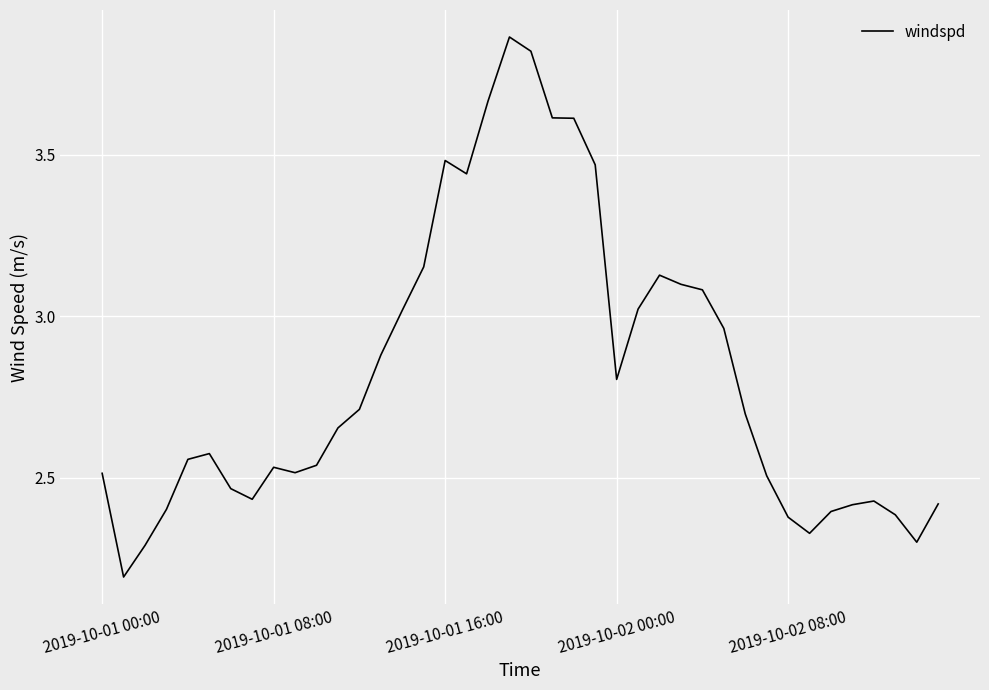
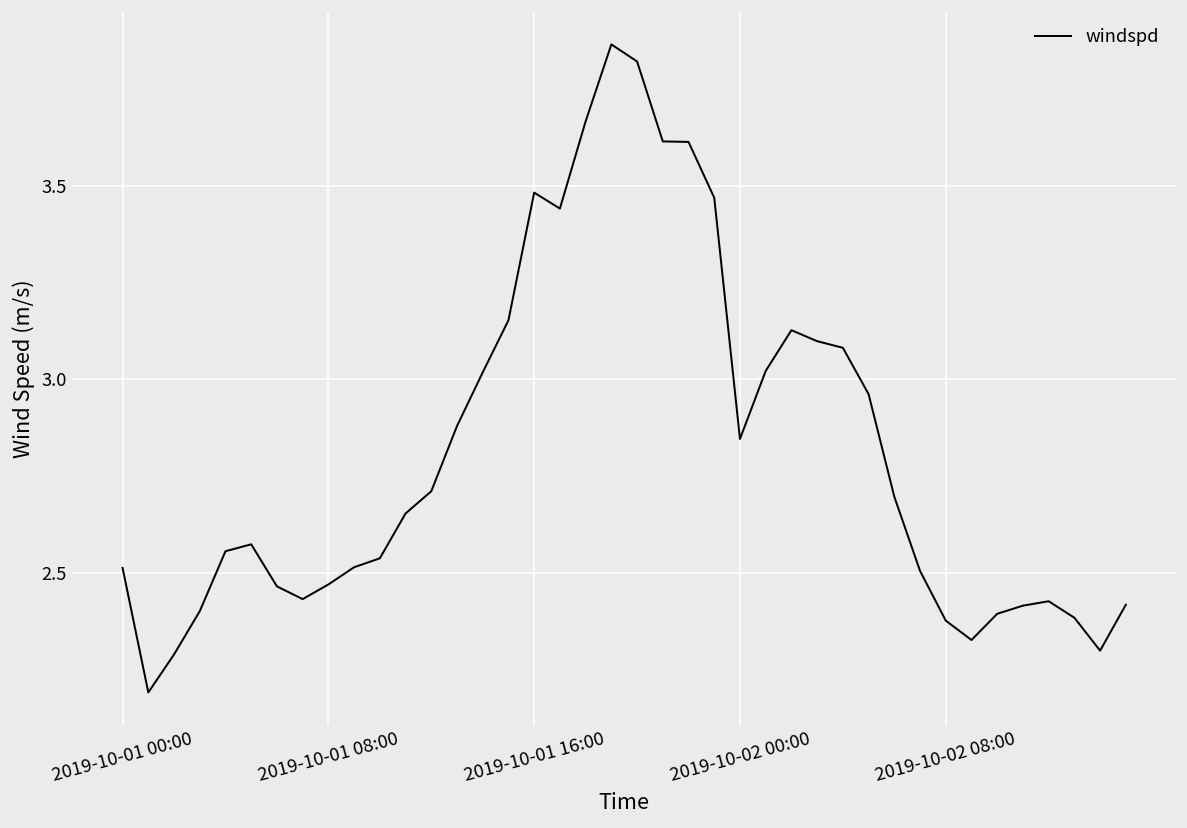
2019-10-01 08:00: 2.53 -> 2.47
2019-10-02 00:00: 2.80 -> 2.85
